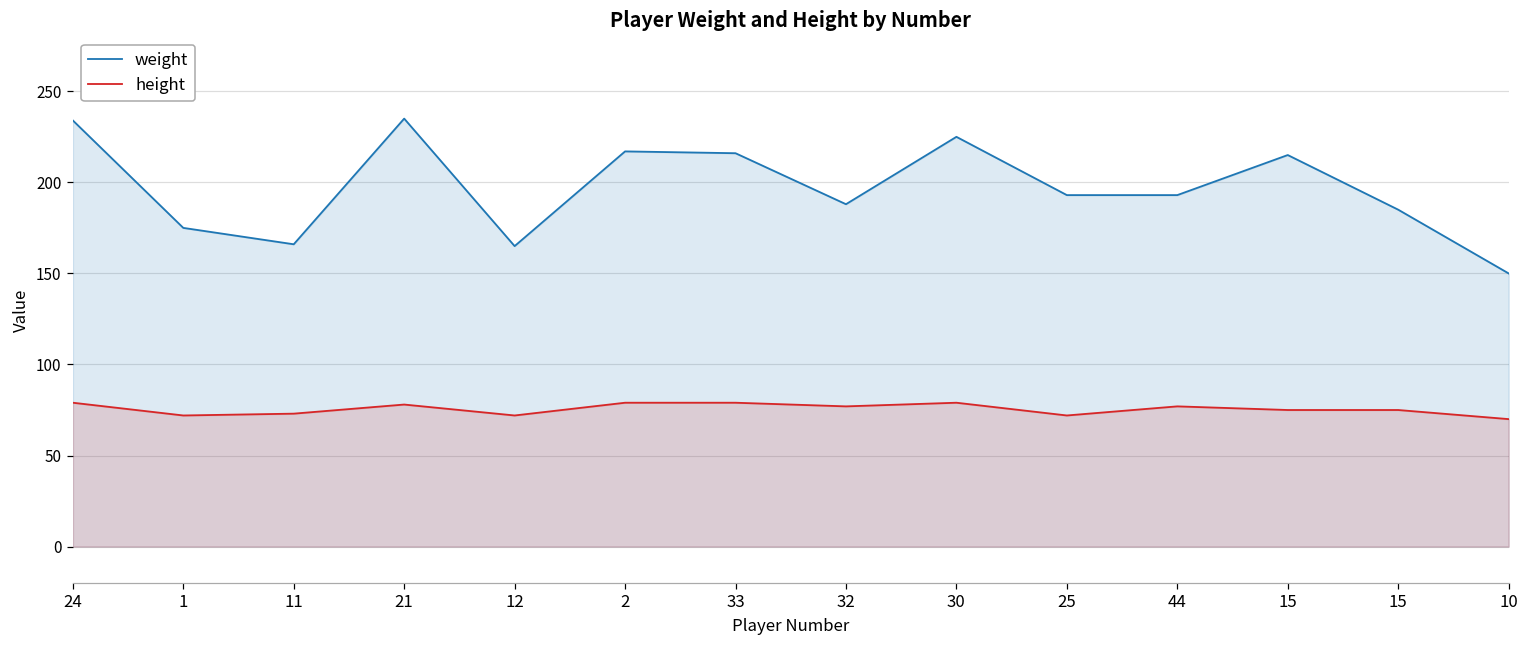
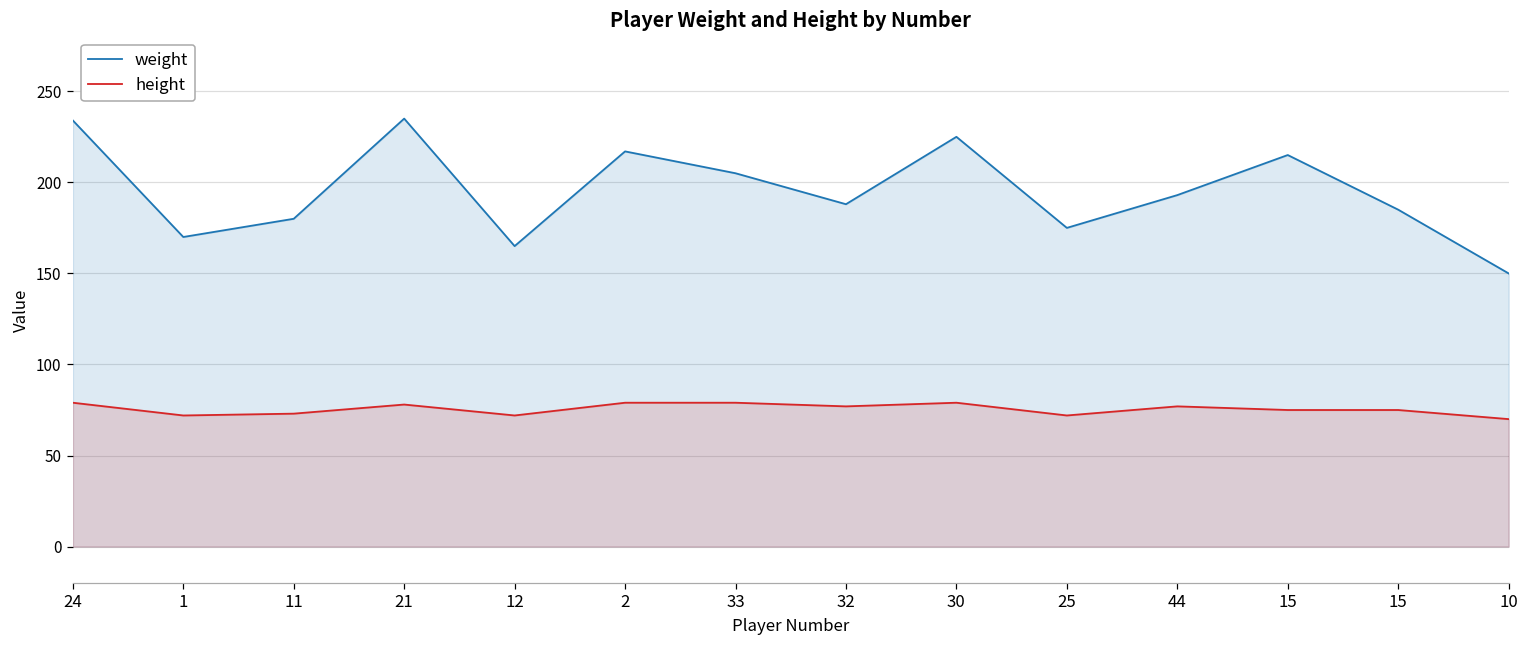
weight, 1: 175 -> 170
weight, 11: 166 -> 180
weight, 33: 216 -> 205
weight, 25: 193 -> 175
